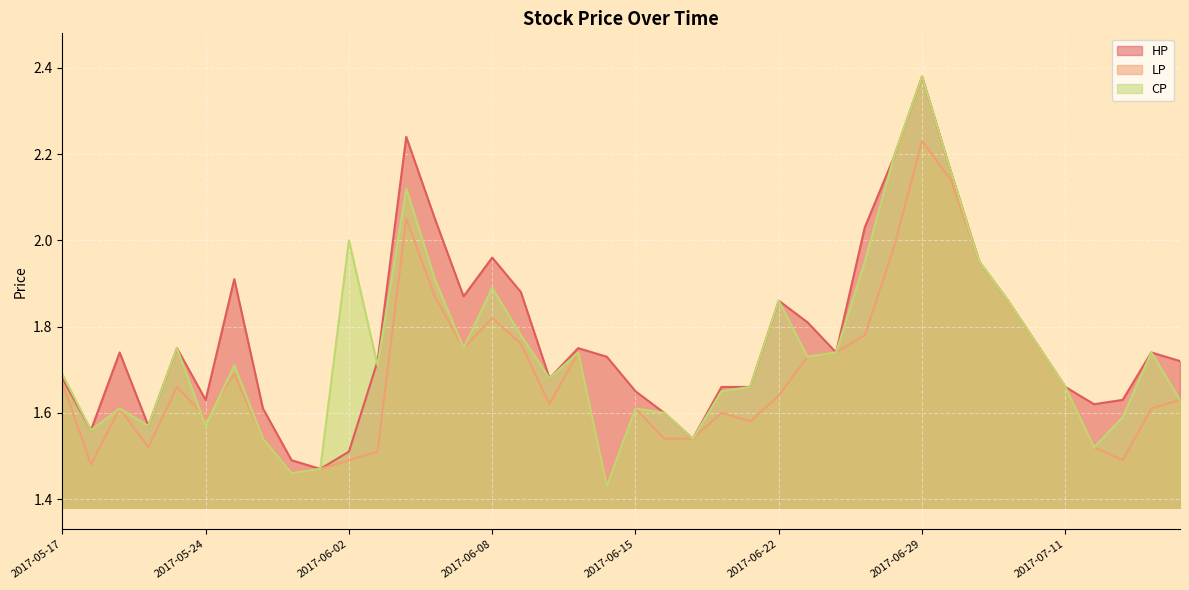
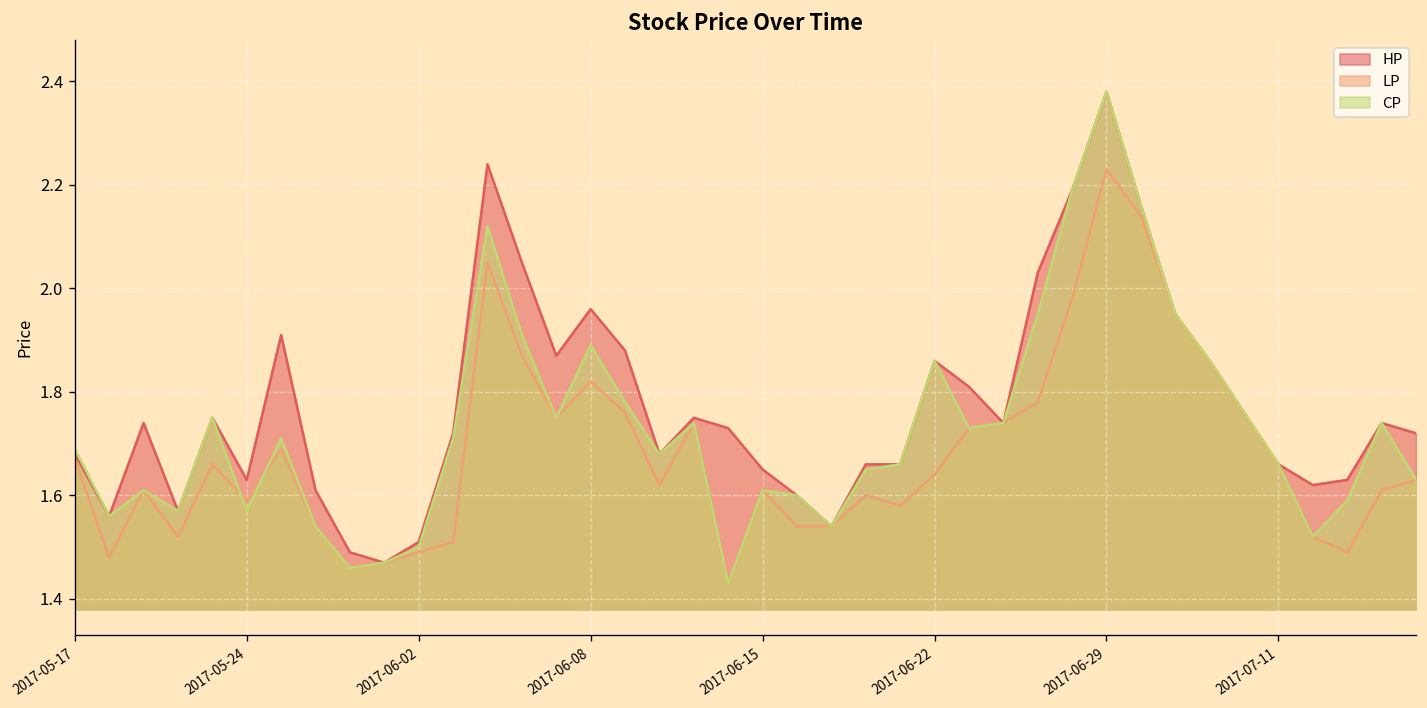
CP, 2017-06-02: 2.0 -> 1.5
